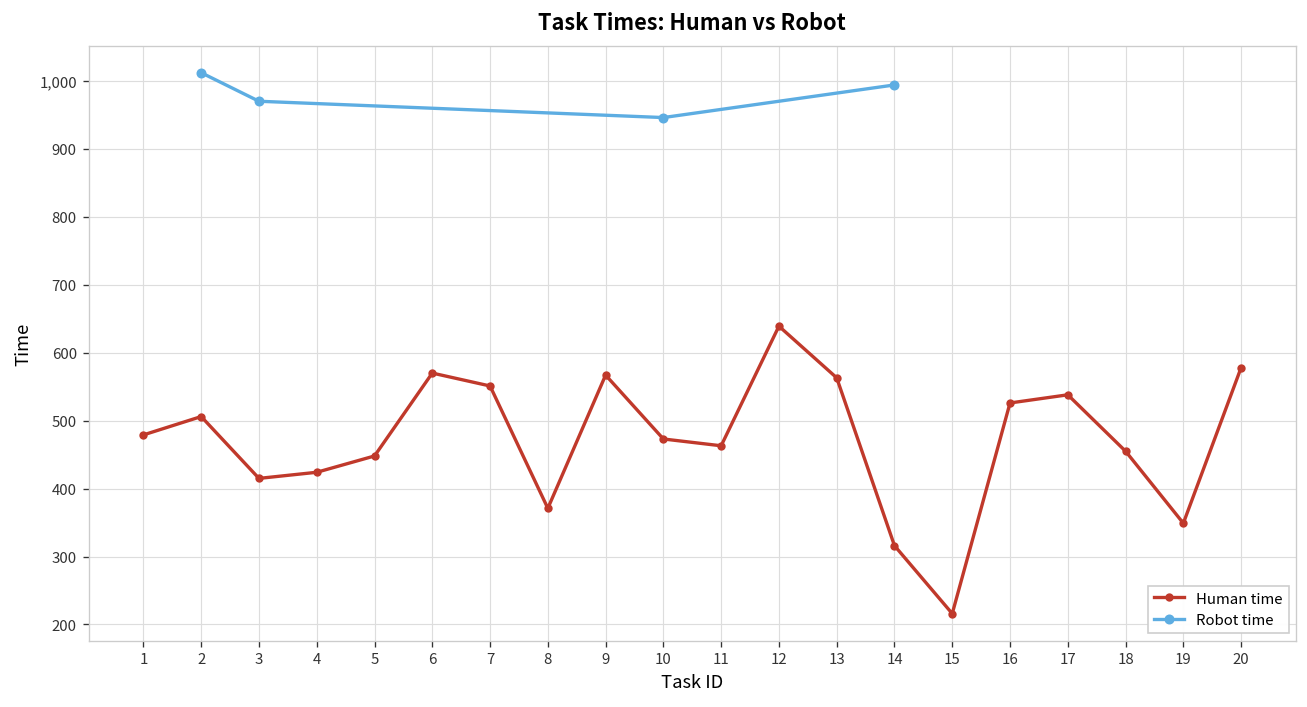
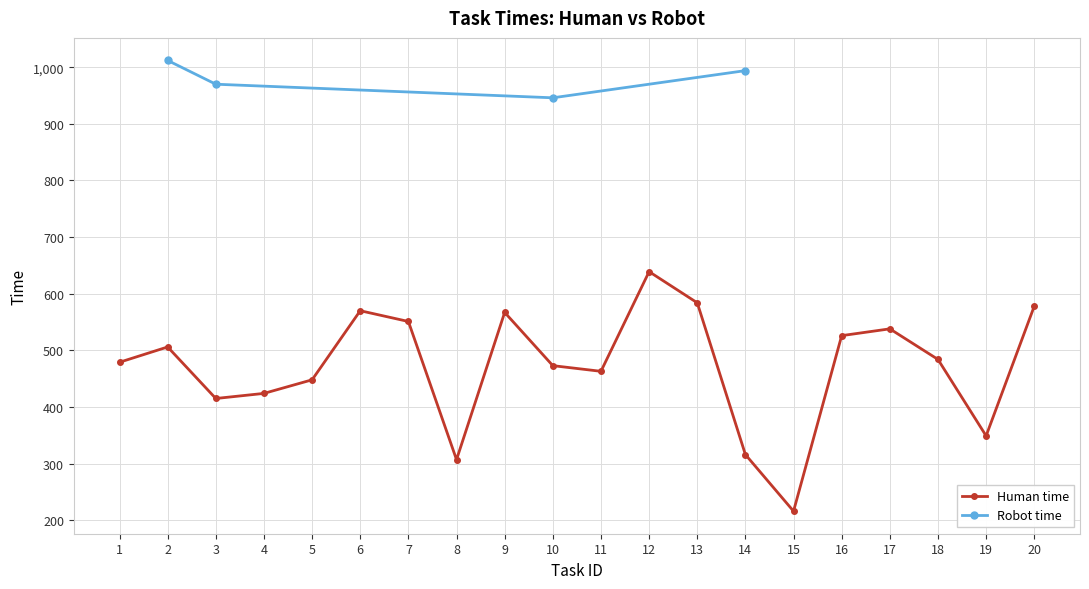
Human time, 8: 370 -> 310
Human time, 13: 560 -> 580
Human time, 18: 460 -> 480
